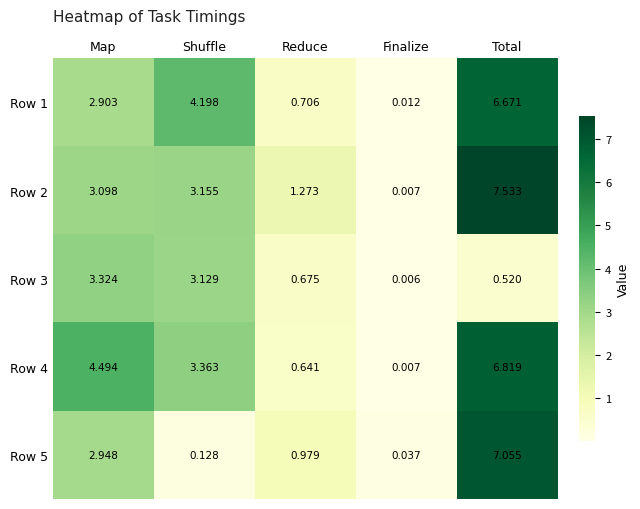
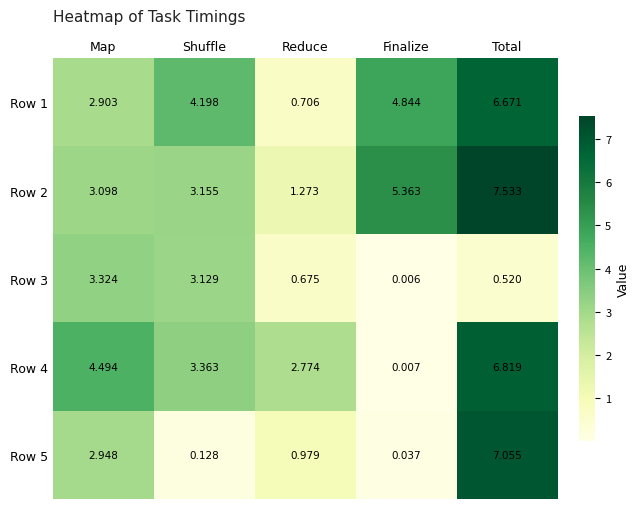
Row 1, Finalize: 0.012 -> 4.844
Row 2, Finalize: 0.007 -> 5.363
Row 4, Reduce: 0.641 -> 2.774
